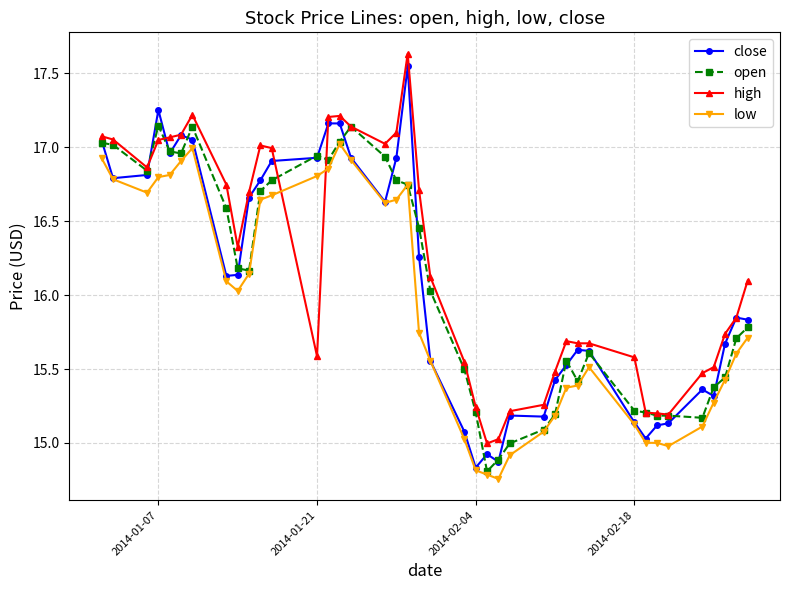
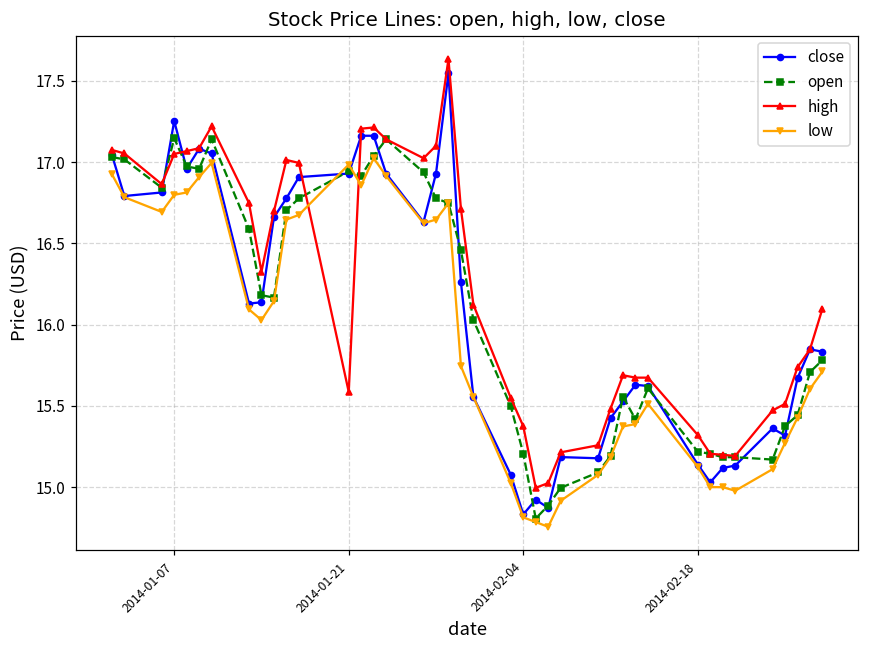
low, 2014-01-21: 16.81 -> 16.98
high, 2014-02-04: 15.24 -> 15.38
high, 2014-02-18: 15.58 -> 15.32
